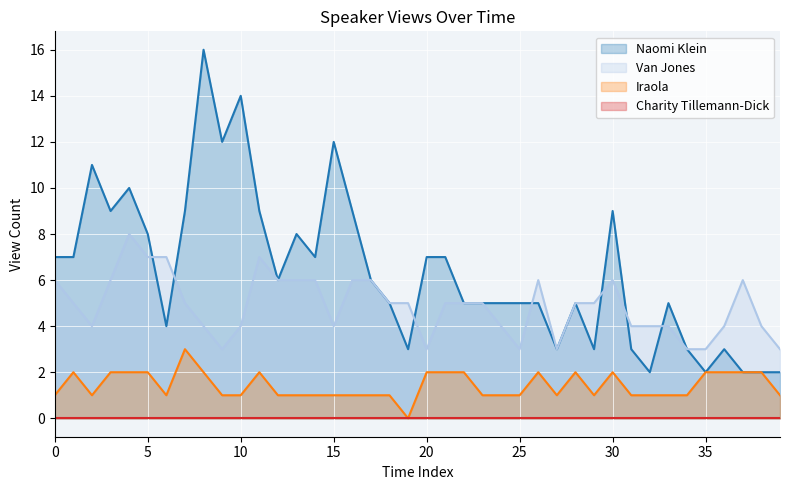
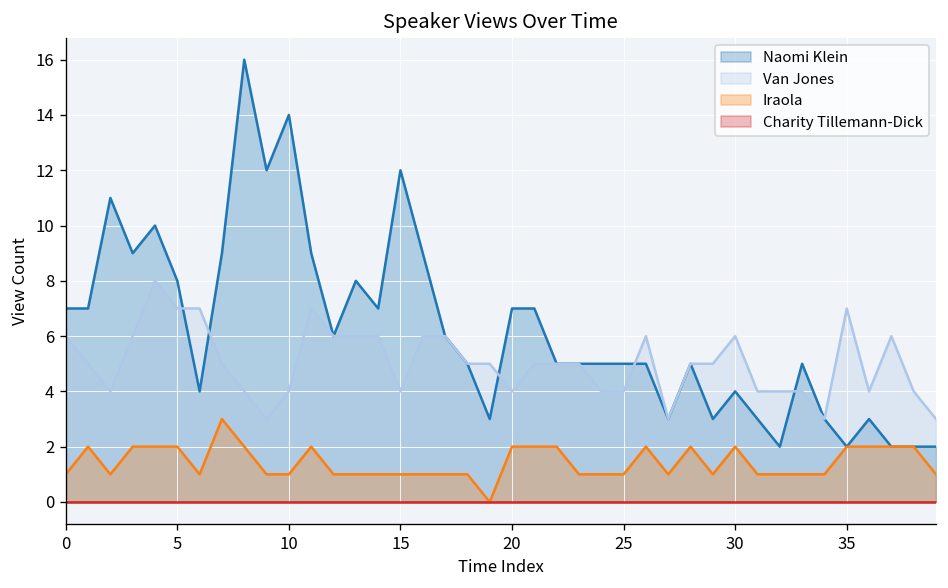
Van Jones, 20: 3 -> 4
Van Jones, 25: 3 -> 4
Naomi Klein, 30: 9 -> 4
Van Jones, 35: 3 -> 7
